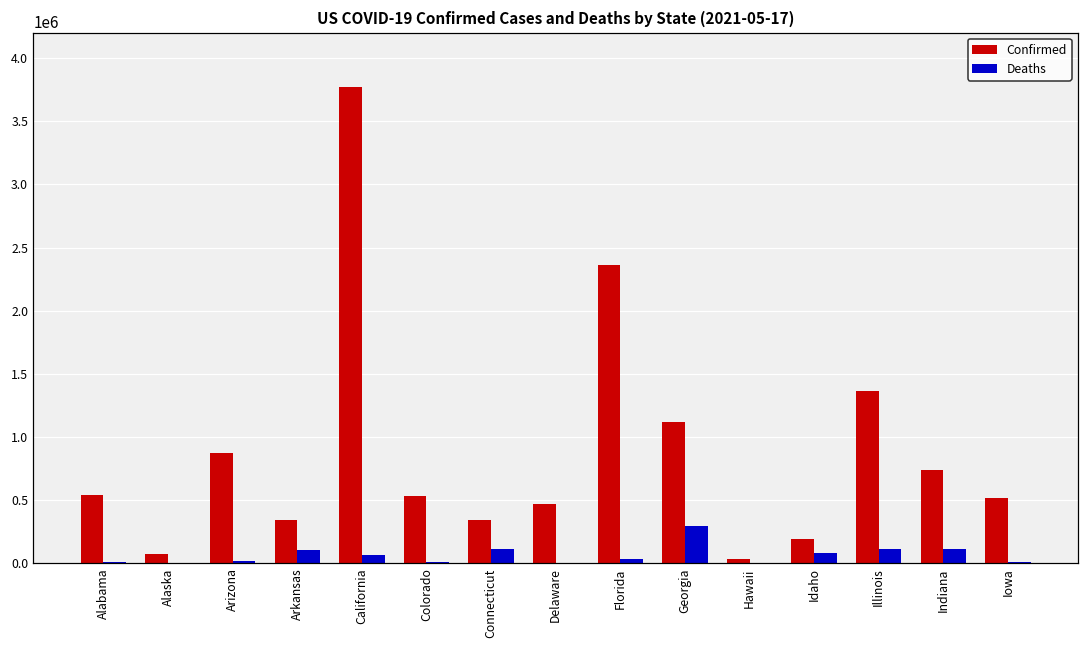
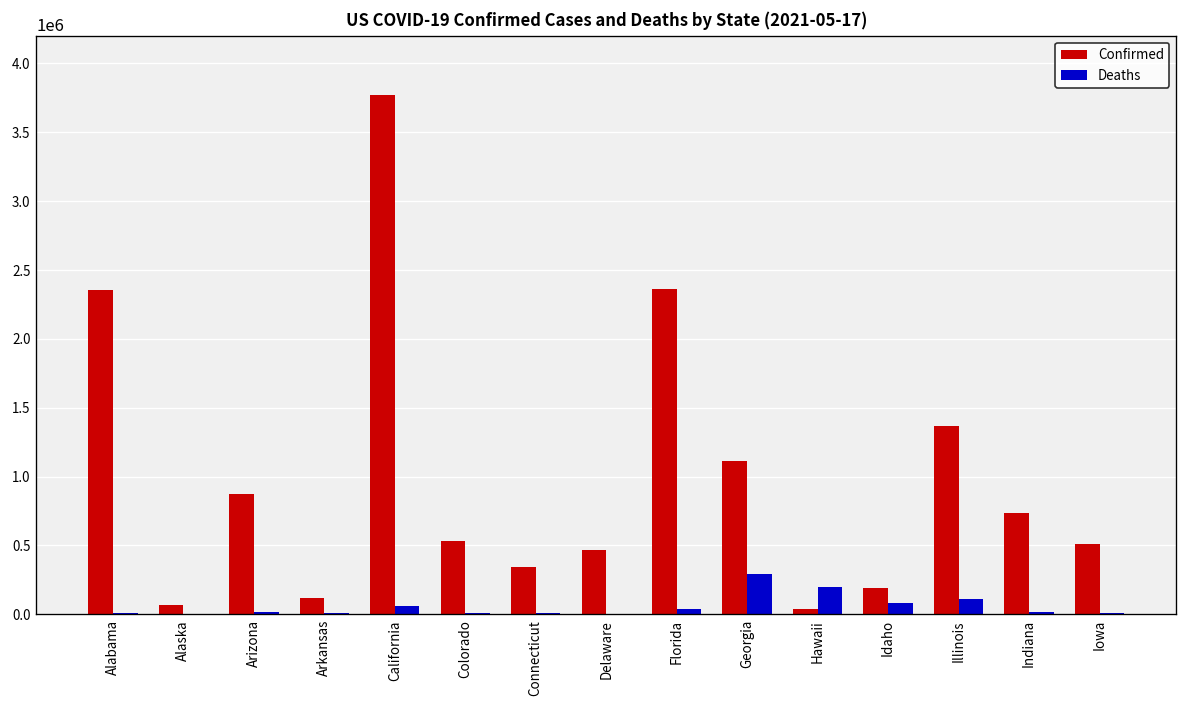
Confirmed, Alabama: 540000 -> 2360000
Confirmed, Arkansas: 340000 -> 120000
Deaths, Arkansas: 100000 -> 10000
Deaths, Connecticut: 110000 -> 10000
Deaths, Hawaii: 0 -> 200000
Deaths, Indiana: 110000 -> 10000
